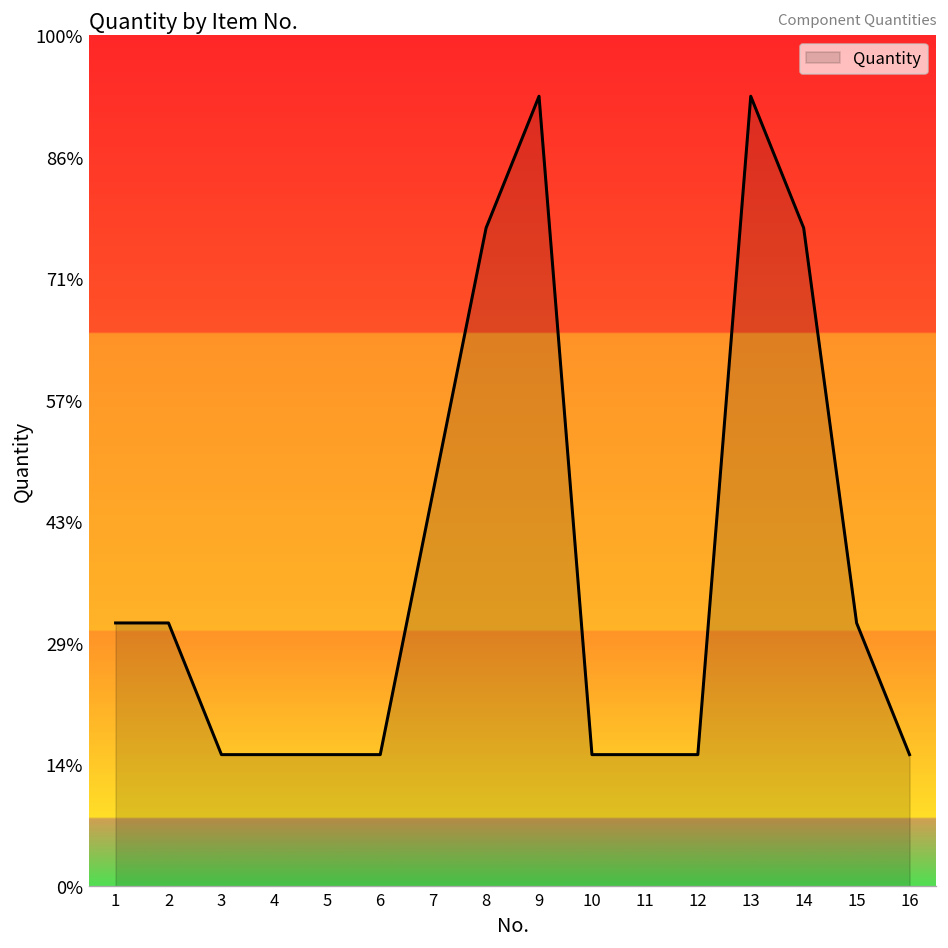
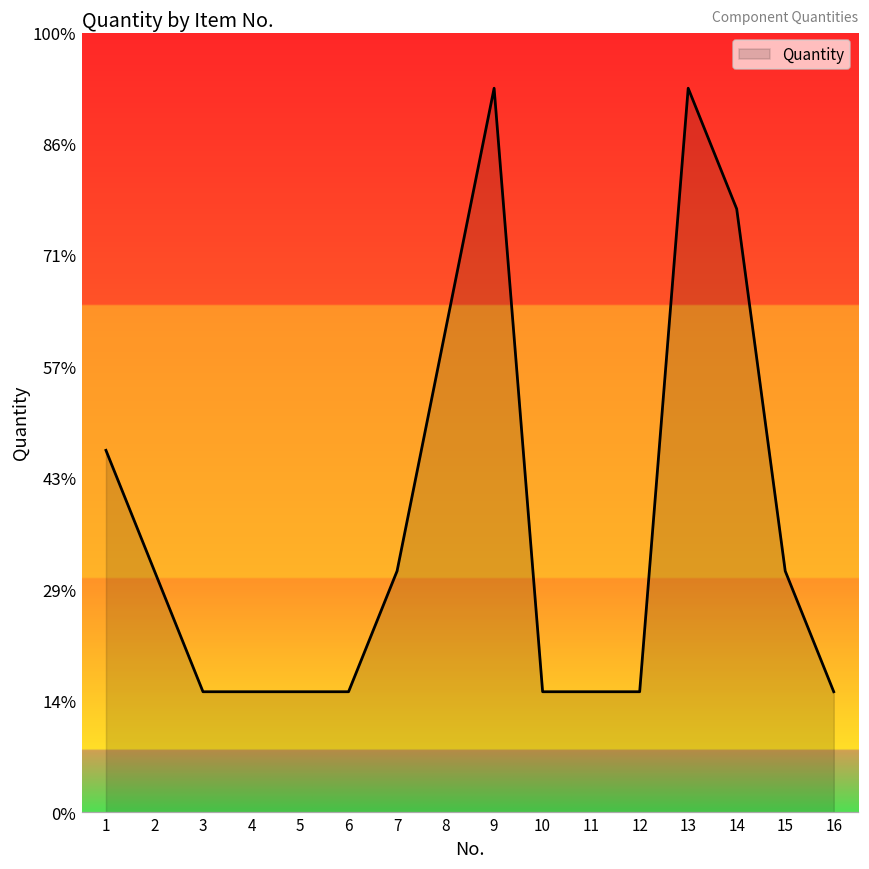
1: 31% -> 46%
7: 46% -> 31%
8: 77% -> 62%
